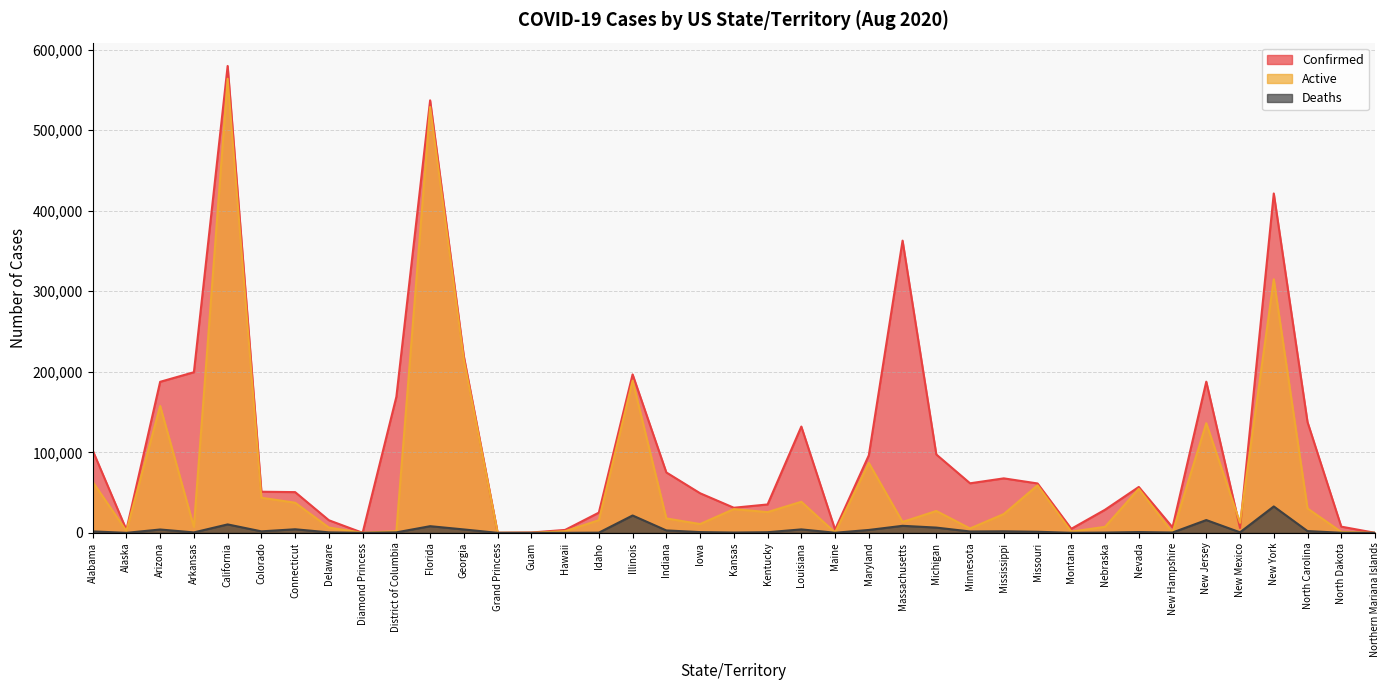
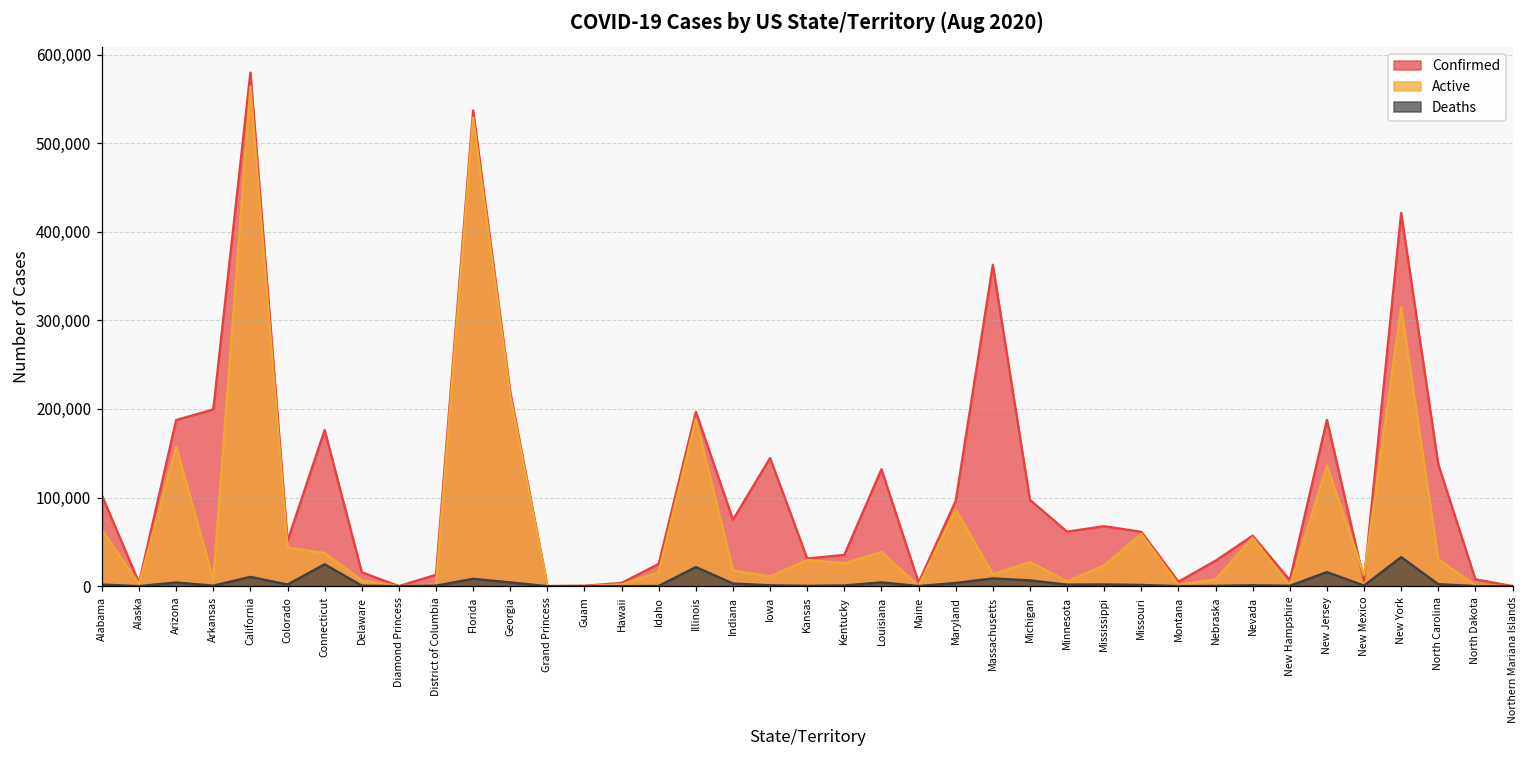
Confirmed, Connecticut: 50,000 -> 180,000
Deaths, Connecticut: 0 -> 20,000
Confirmed, District of Columbia: 170,000 -> 10,000
Confirmed, Iowa: 50,000 -> 140,000
